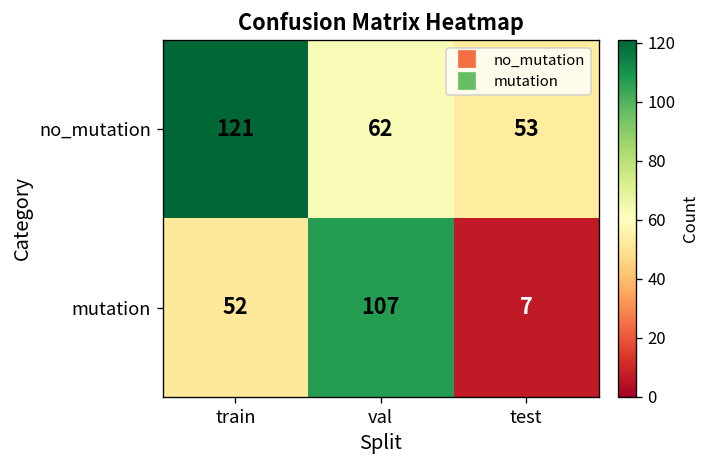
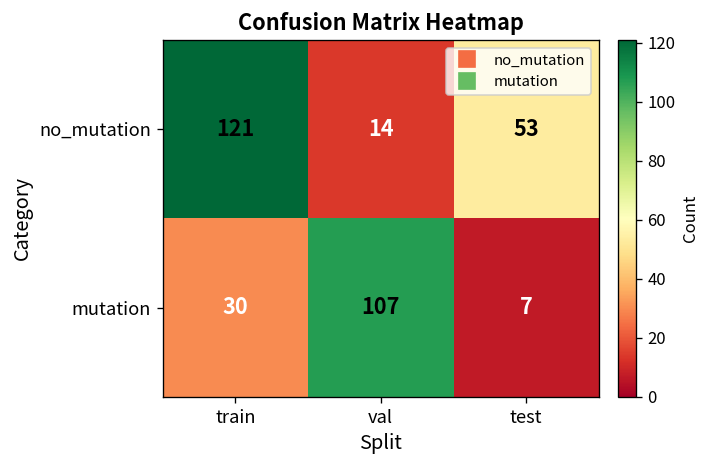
no_mutation, val: 62 -> 14
mutation, train: 52 -> 30
